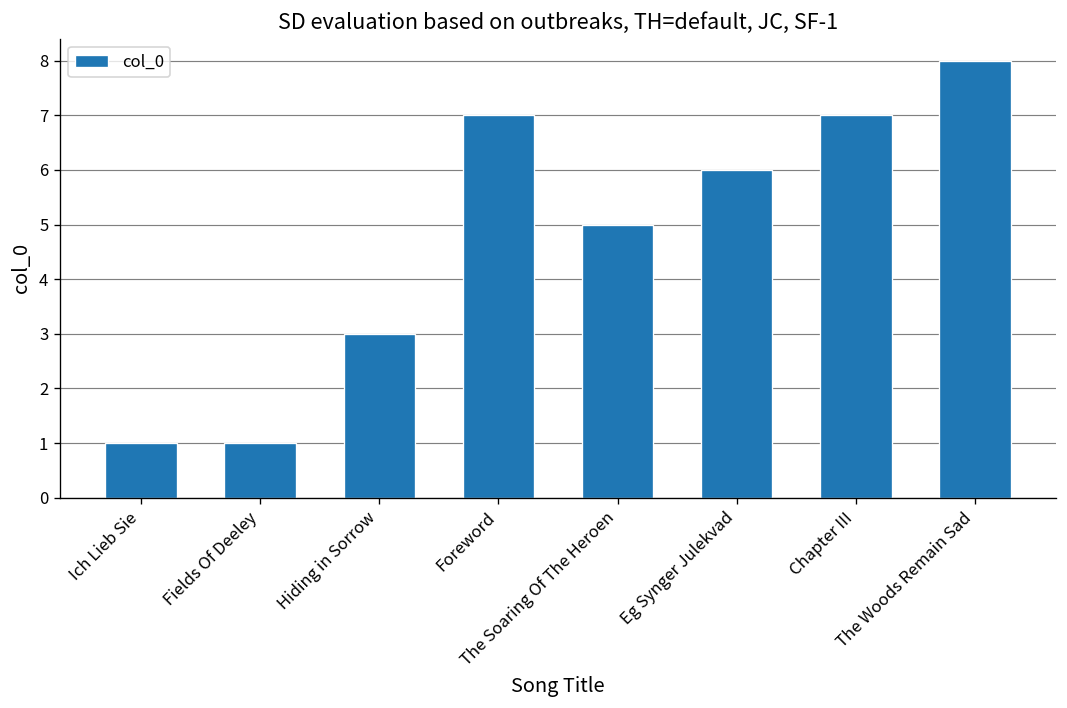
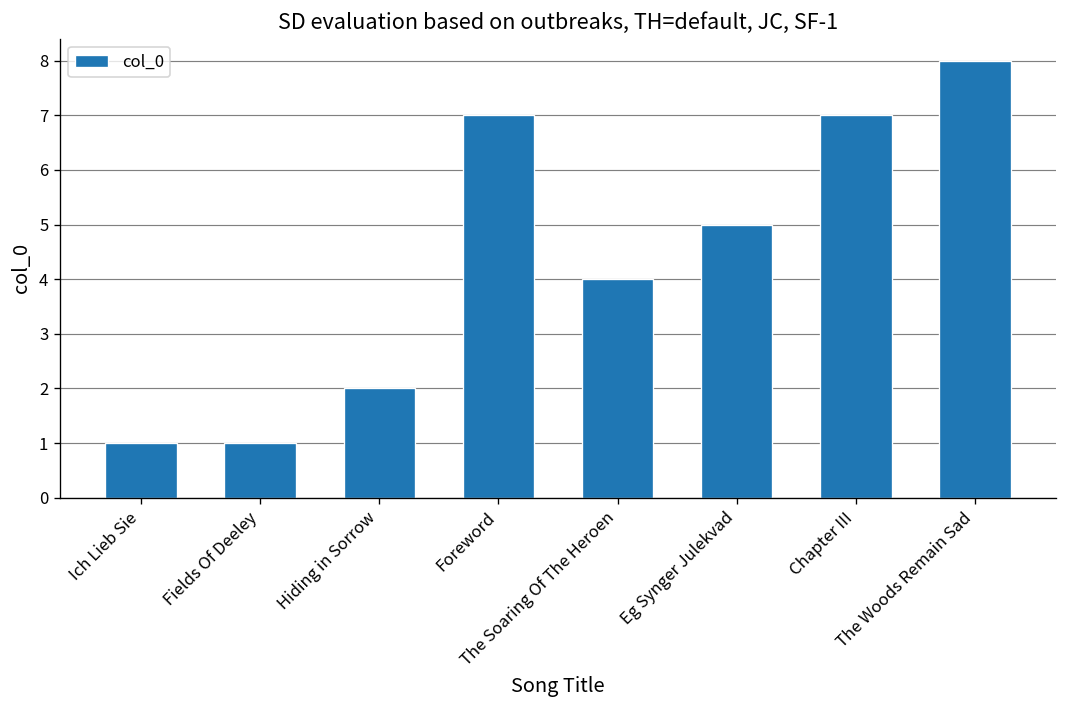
Hiding in Sorrow: 3 -> 2
The Soaring Of The Heroen: 5 -> 4
Eg Synger Julekvad: 6 -> 5
